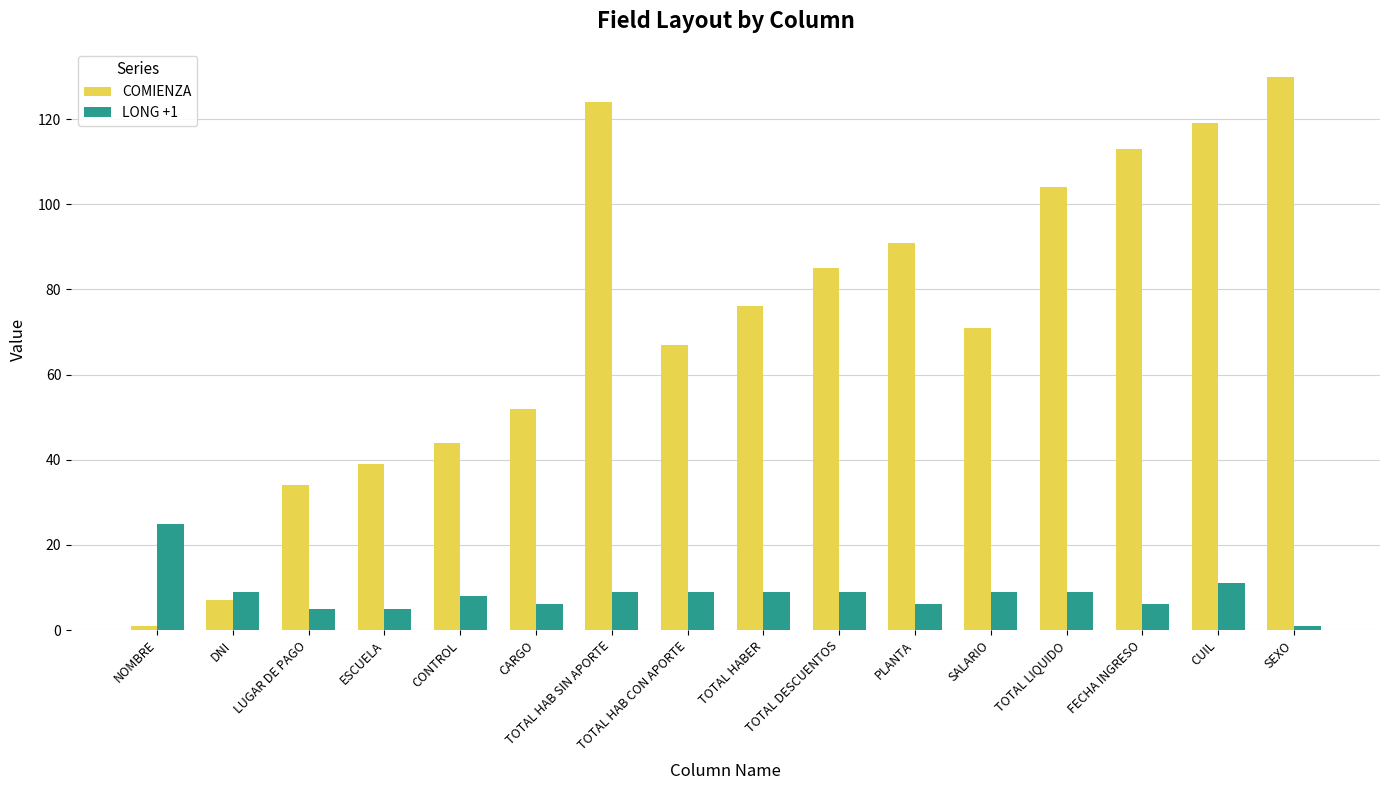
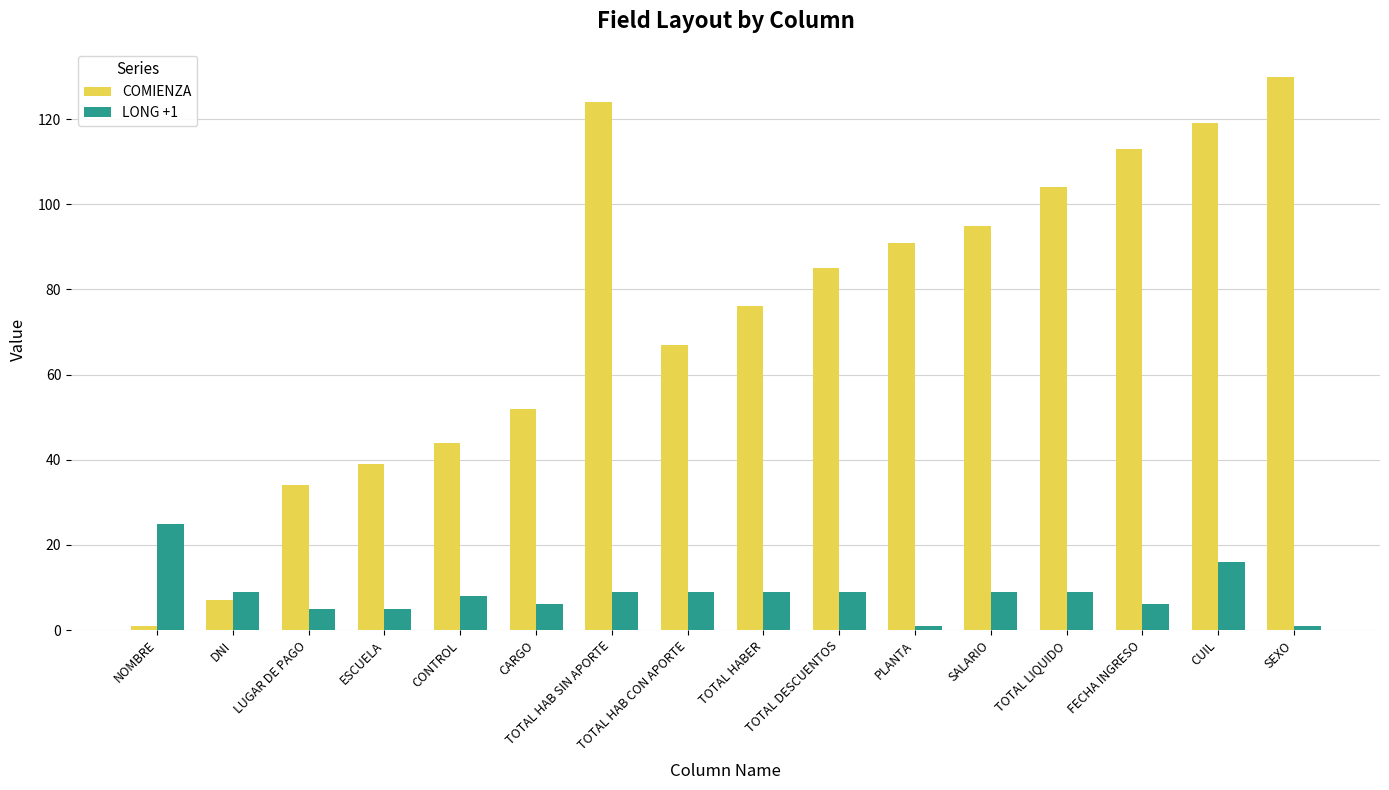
LONG +1, PLANTA: 6 -> 1
COMIENZA, SALARIO: 71 -> 95
LONG +1, CUIL: 11 -> 16
